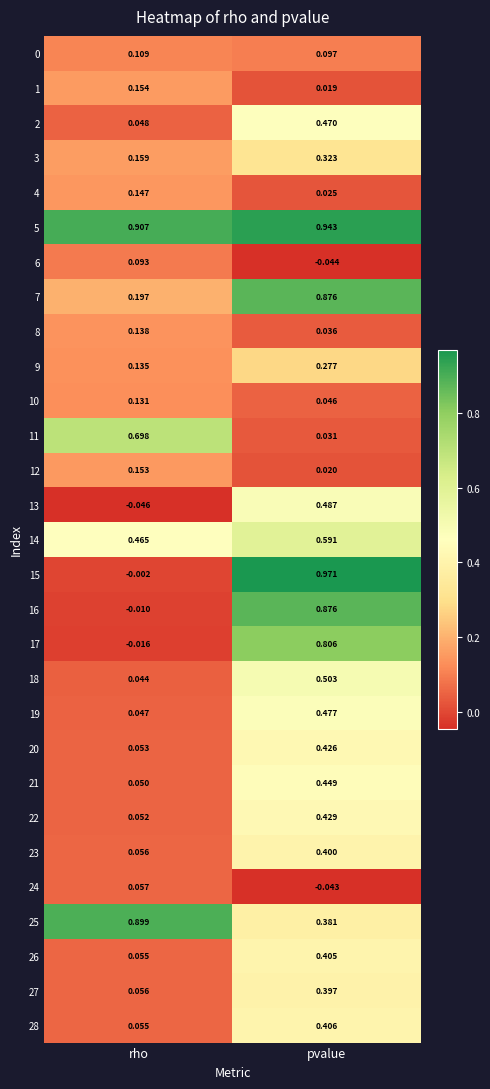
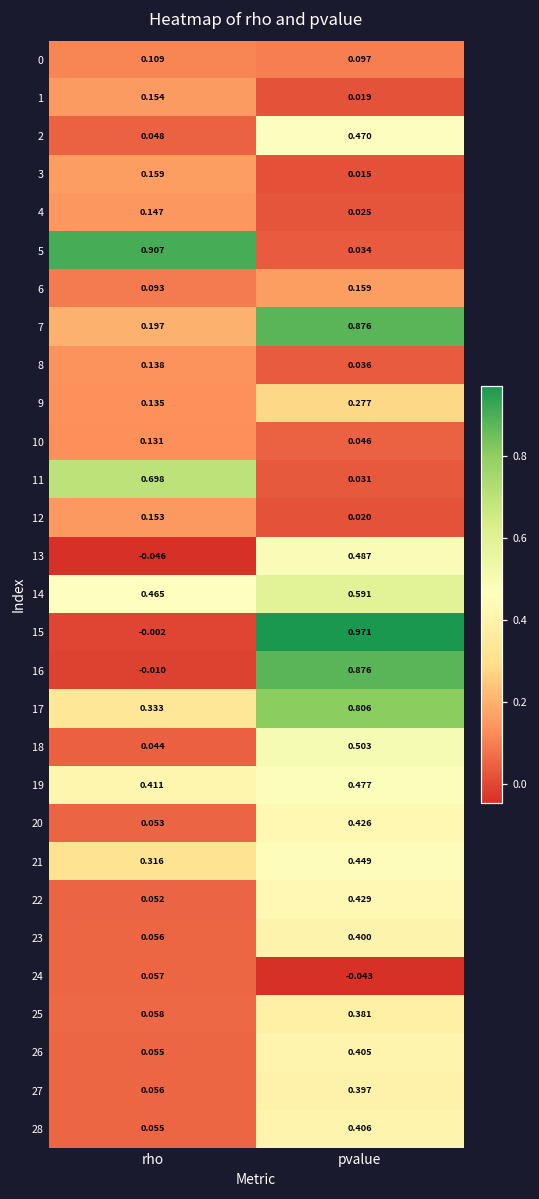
3, pvalue: 0.323 -> 0.015
5, pvalue: 0.943 -> 0.034
6, pvalue: -0.044 -> 0.159
17, rho: -0.016 -> 0.333
19, rho: 0.047 -> 0.411
21, rho: 0.050 -> 0.316
25, rho: 0.899 -> 0.058
